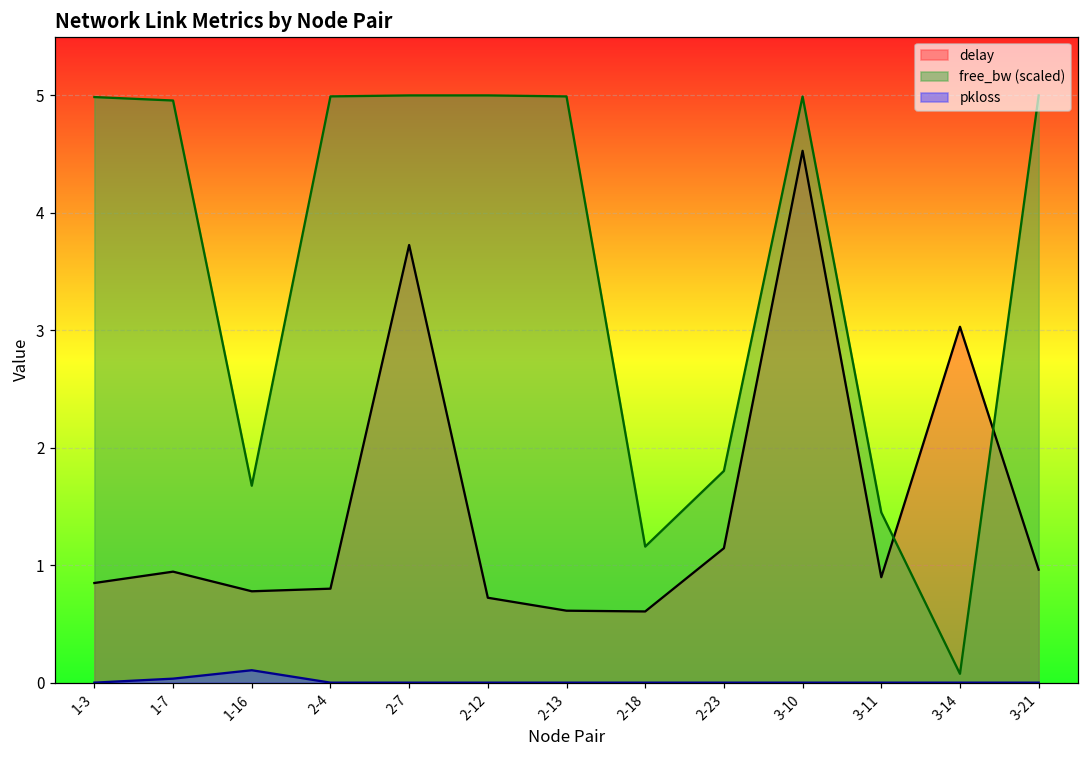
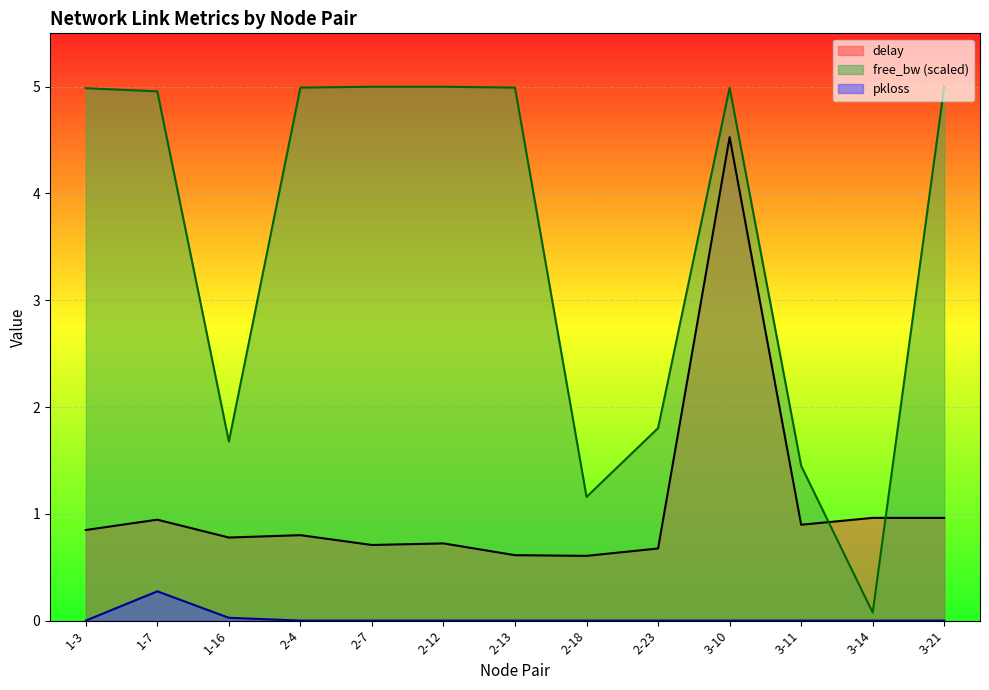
pkloss, 1-7: 0.03 -> 0.27
pkloss, 1-16: 0.11 -> 0.03
delay, 2-7: 3.73 -> 0.71
delay, 2-23: 1.14 -> 0.68
delay, 3-14: 3.03 -> 0.96
